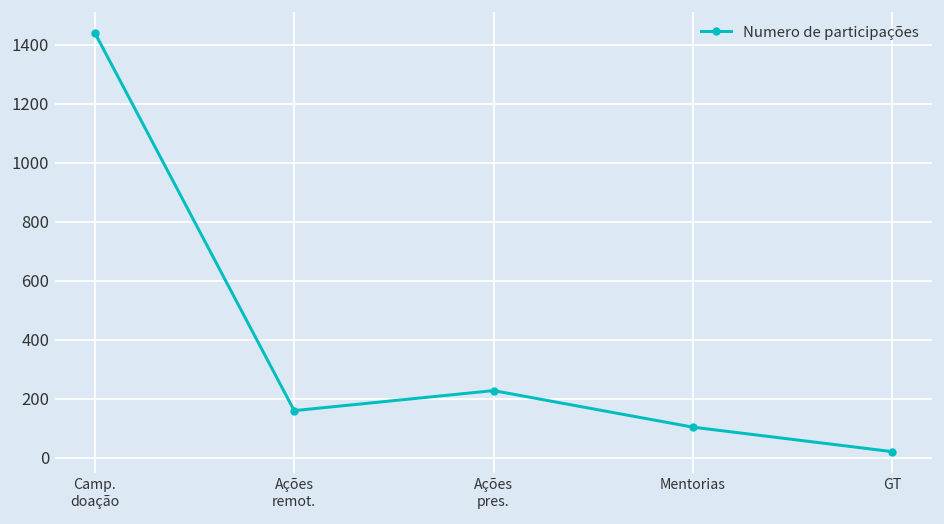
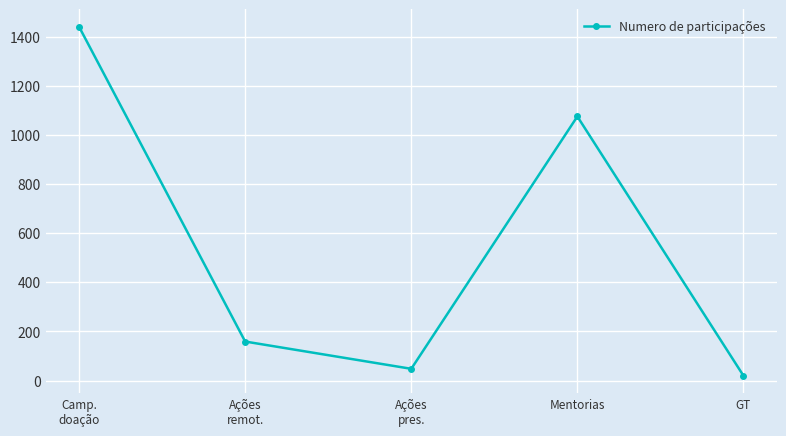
Ações pres.: 230 -> 50
Mentorias: 100 -> 1080
